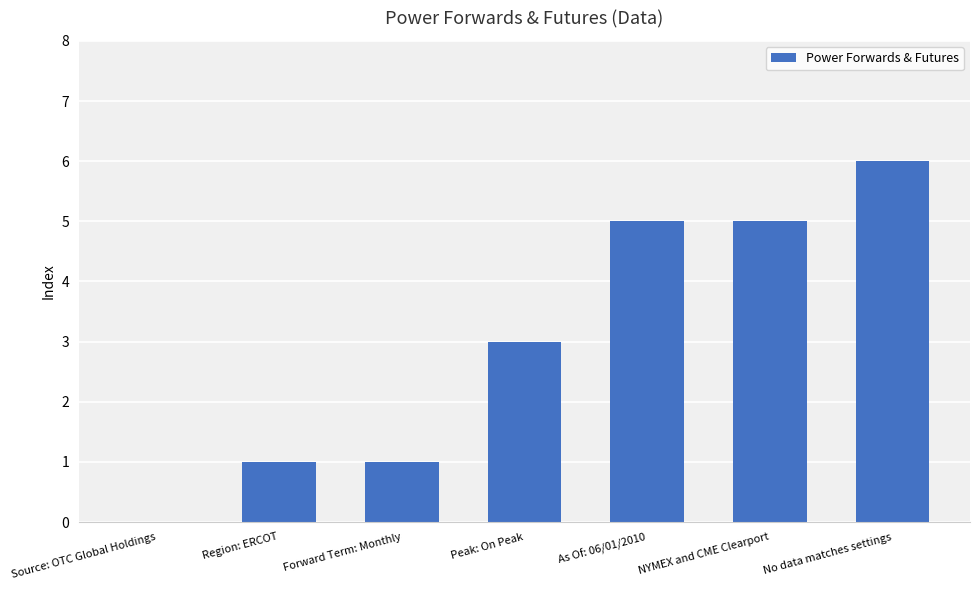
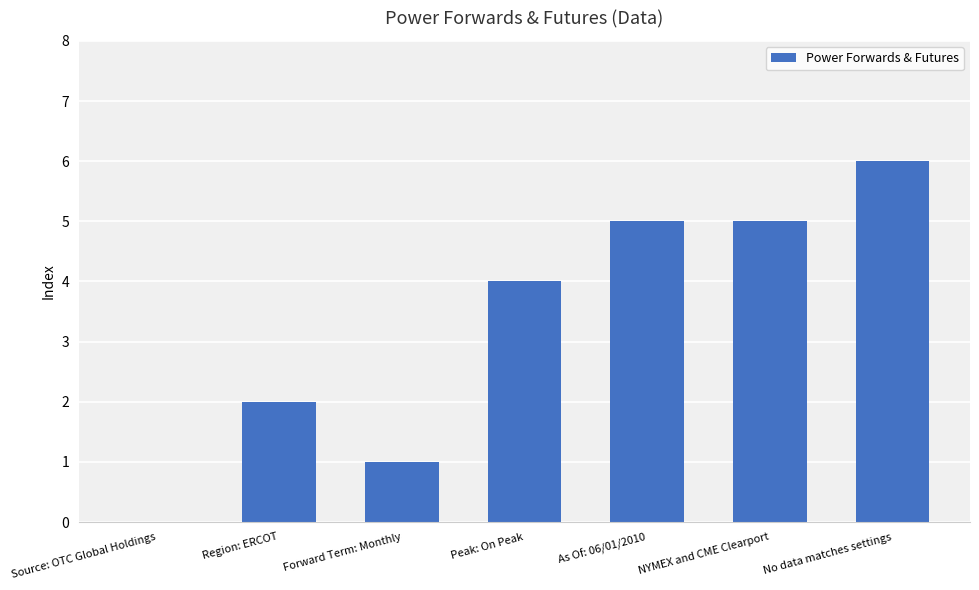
Region: ERCOT: 1 -> 2
Peak: On Peak: 3 -> 4
